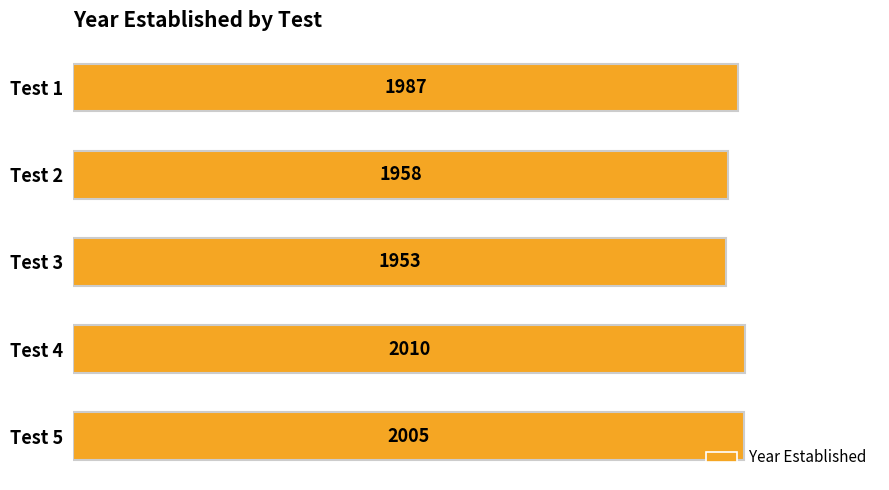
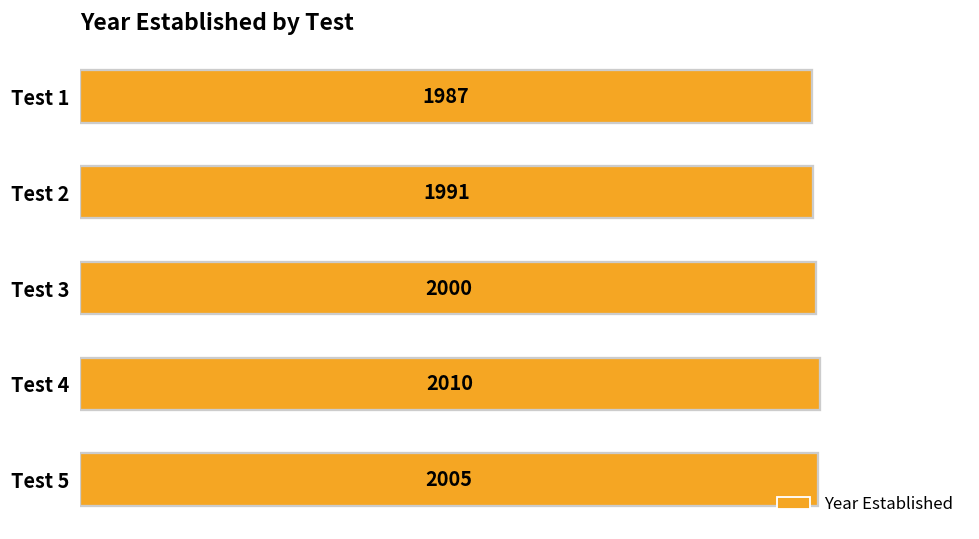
Test 2: 1958 -> 1991
Test 3: 1953 -> 2000
